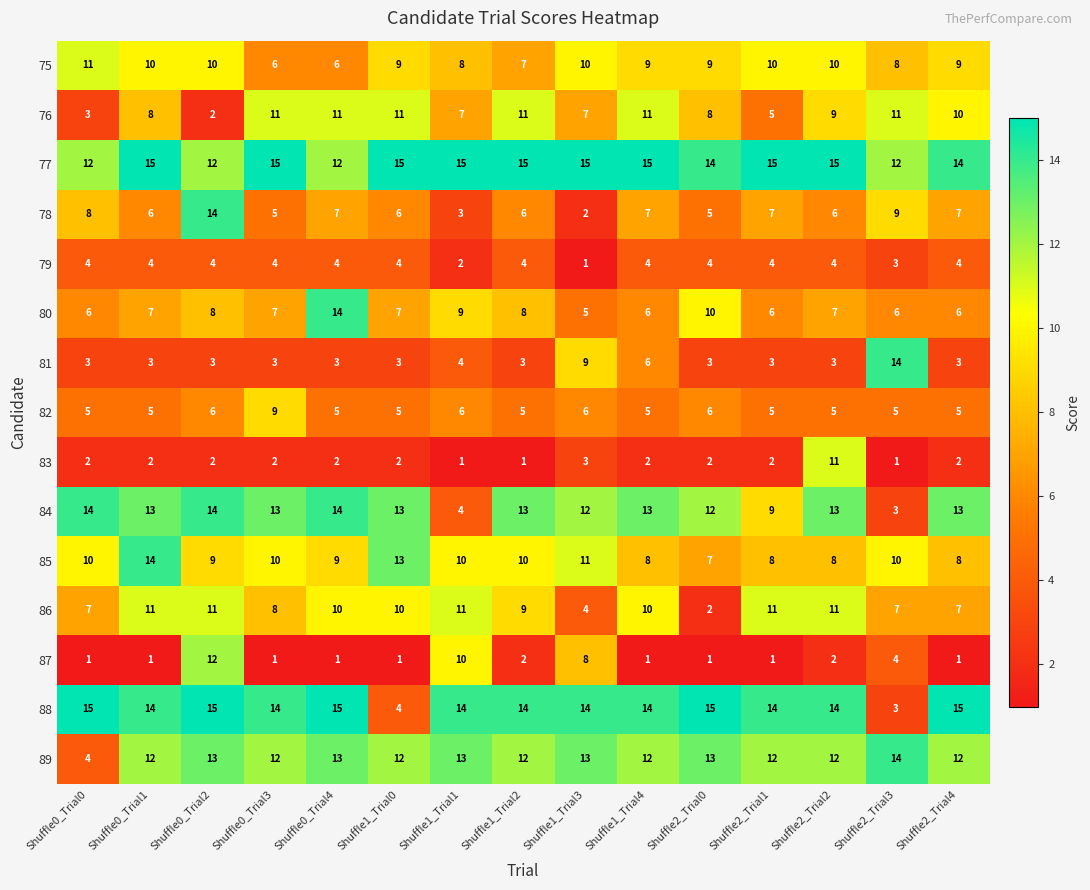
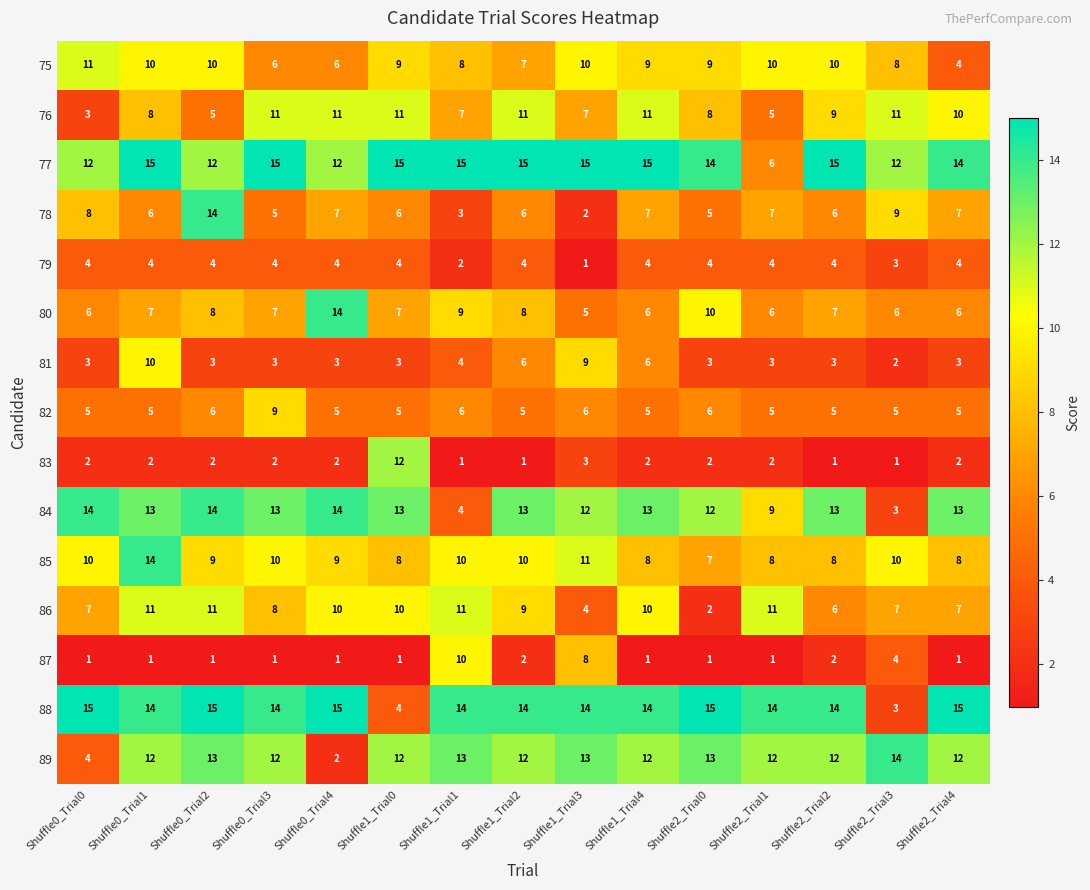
75, Shuffle2_Trial4: 9 -> 4
76, Shuffle0_Trial2: 2 -> 5
77, Shuffle2_Trial1: 15 -> 6
81, Shuffle0_Trial1: 3 -> 10
81, Shuffle1_Trial2: 3 -> 6
81, Shuffle2_Trial3: 14 -> 2
83, Shuffle1_Trial0: 2 -> 12
83, Shuffle2_Trial2: 11 -> 1
85, Shuffle1_Trial0: 13 -> 8
86, Shuffle2_Trial2: 11 -> 6
87, Shuffle0_Trial2: 12 -> 1
89, Shuffle0_Trial4: 13 -> 2
